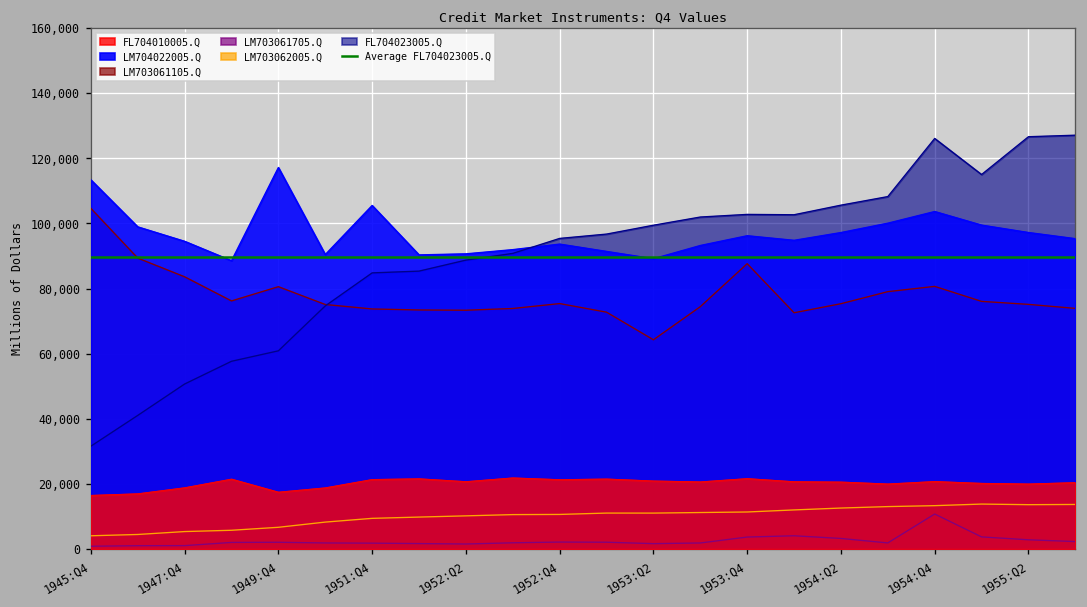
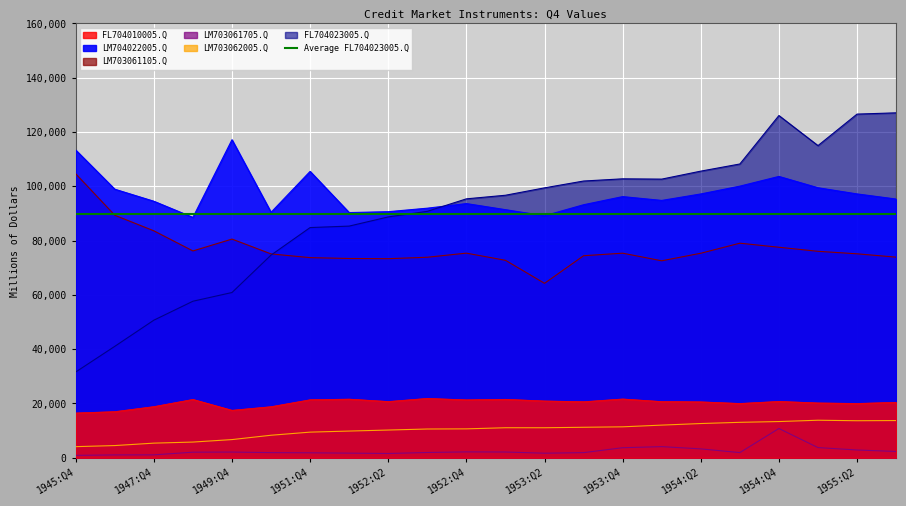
LM703061105.Q, 1953:Q4: 88,000 -> 75,000
LM703061105.Q, 1954:Q4: 81,000 -> 78,000
